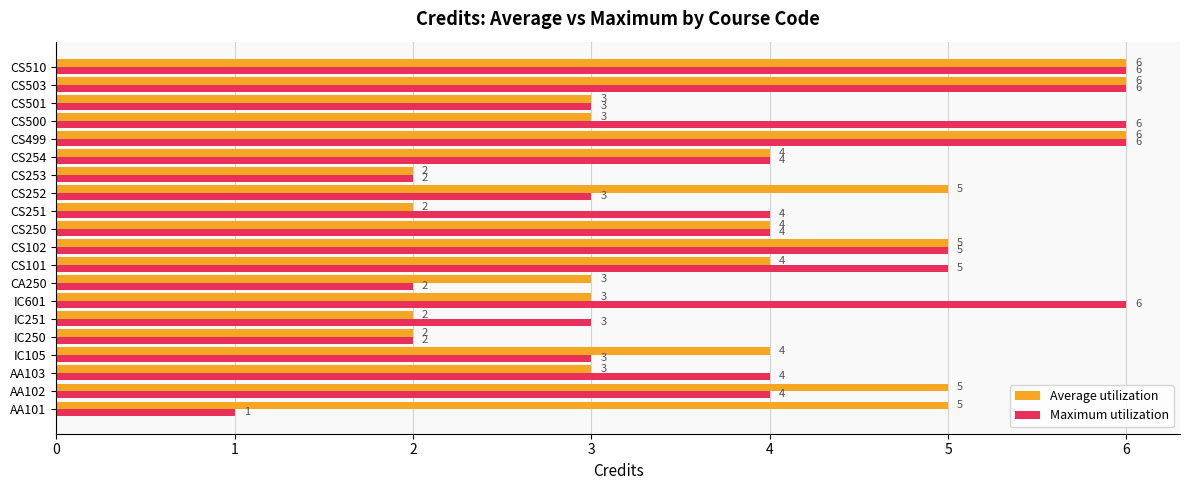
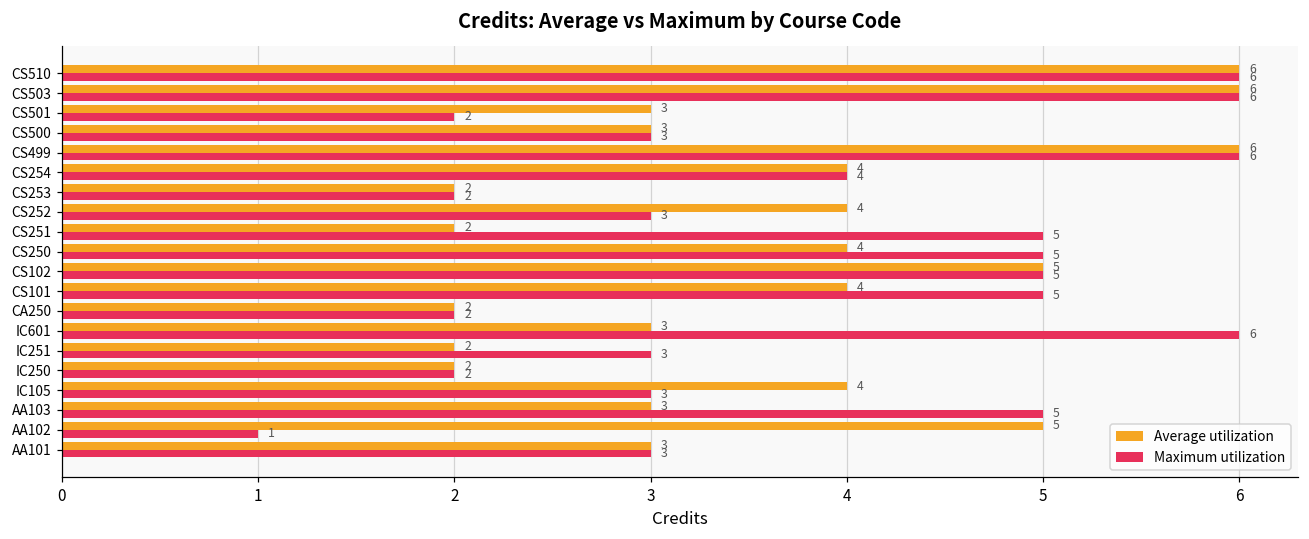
Maximum utilization, CS501: 3 -> 2
Maximum utilization, CS500: 6 -> 3
Average utilization, CS252: 5 -> 4
Maximum utilization, CS251: 4 -> 5
Maximum utilization, CS250: 4 -> 5
Average utilization, CA250: 3 -> 2
Maximum utilization, AA103: 4 -> 5
Maximum utilization, AA102: 4 -> 1
Average utilization, AA101: 5 -> 3
Maximum utilization, AA101: 1 -> 3
